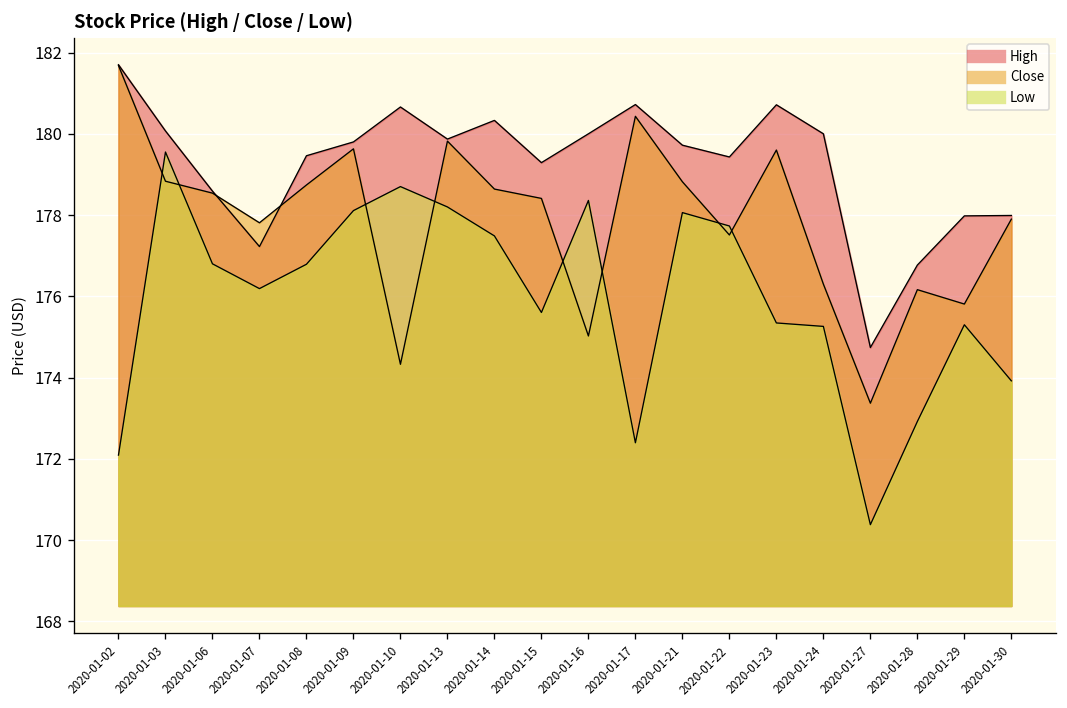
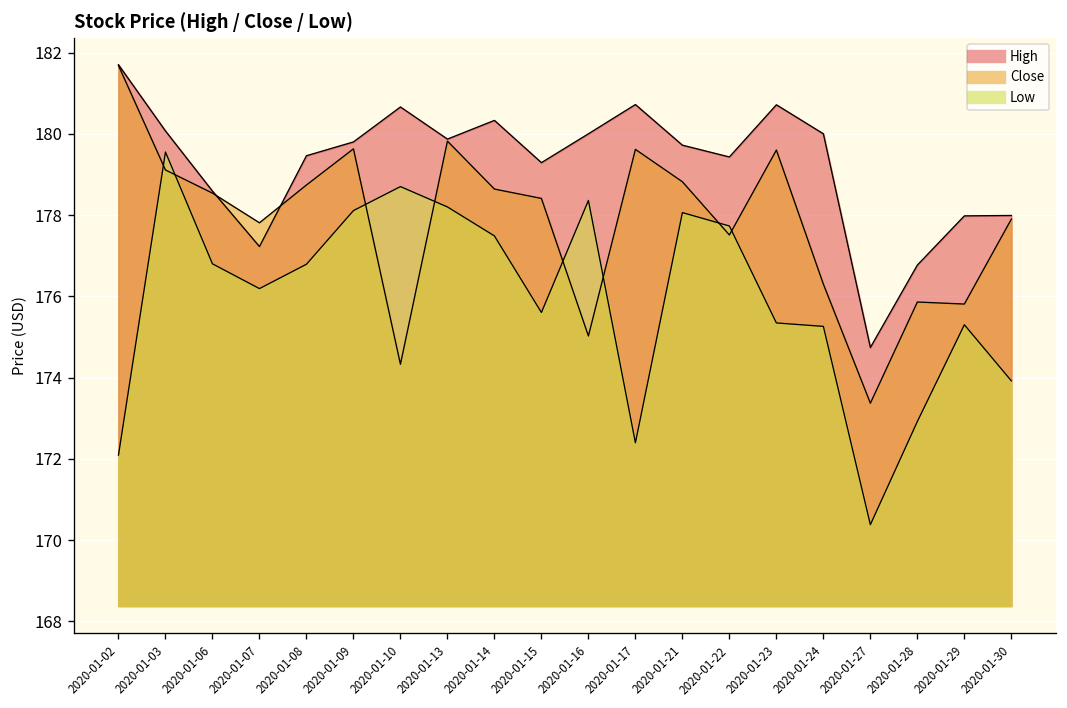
Close, 2020-01-03: 178.8 -> 179.1
Close, 2020-01-17: 180.4 -> 179.6
Close, 2020-01-28: 176.2 -> 175.9
